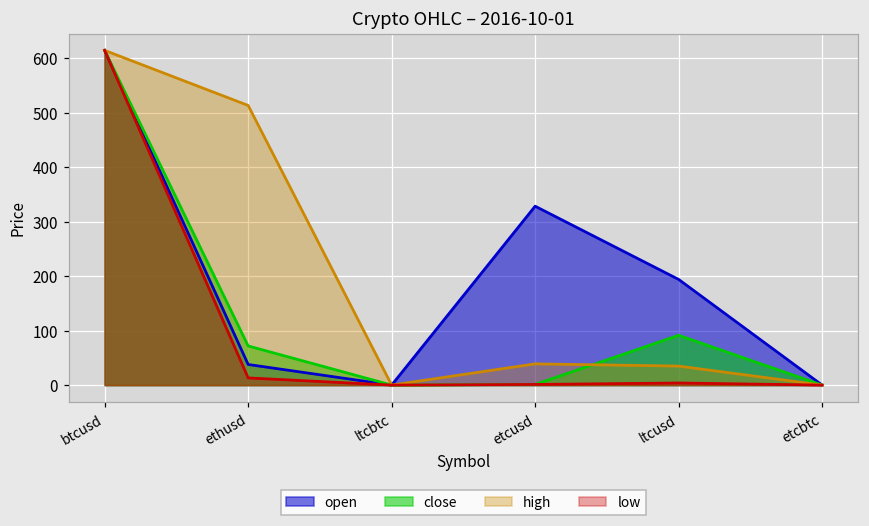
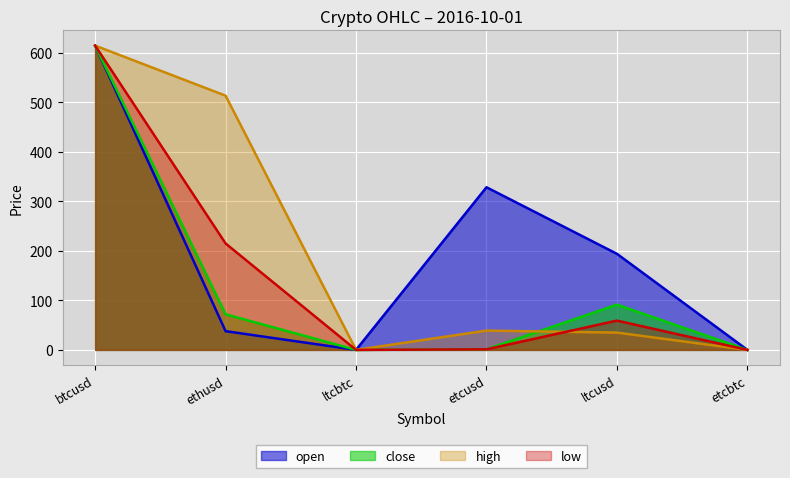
low, ethusd: 10 -> 210
low, ltcusd: 0 -> 60
